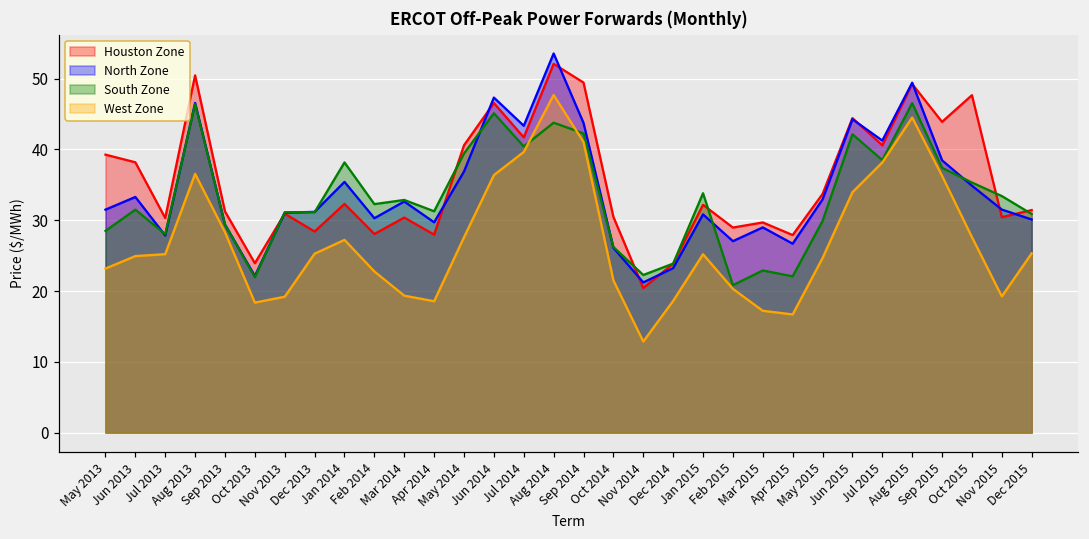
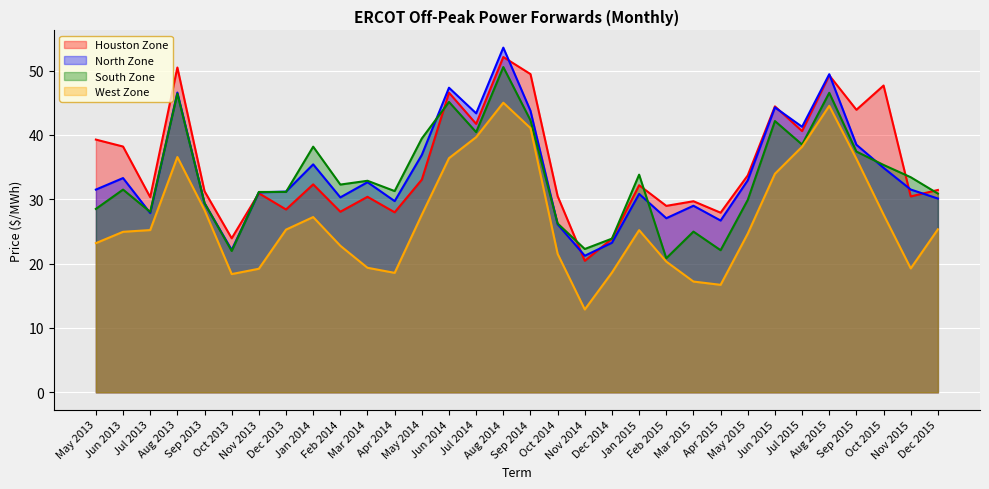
Houston Zone, May 2014: 41 -> 33
South Zone, Aug 2014: 44 -> 51
West Zone, Aug 2014: 48 -> 45
South Zone, Mar 2015: 23 -> 25
